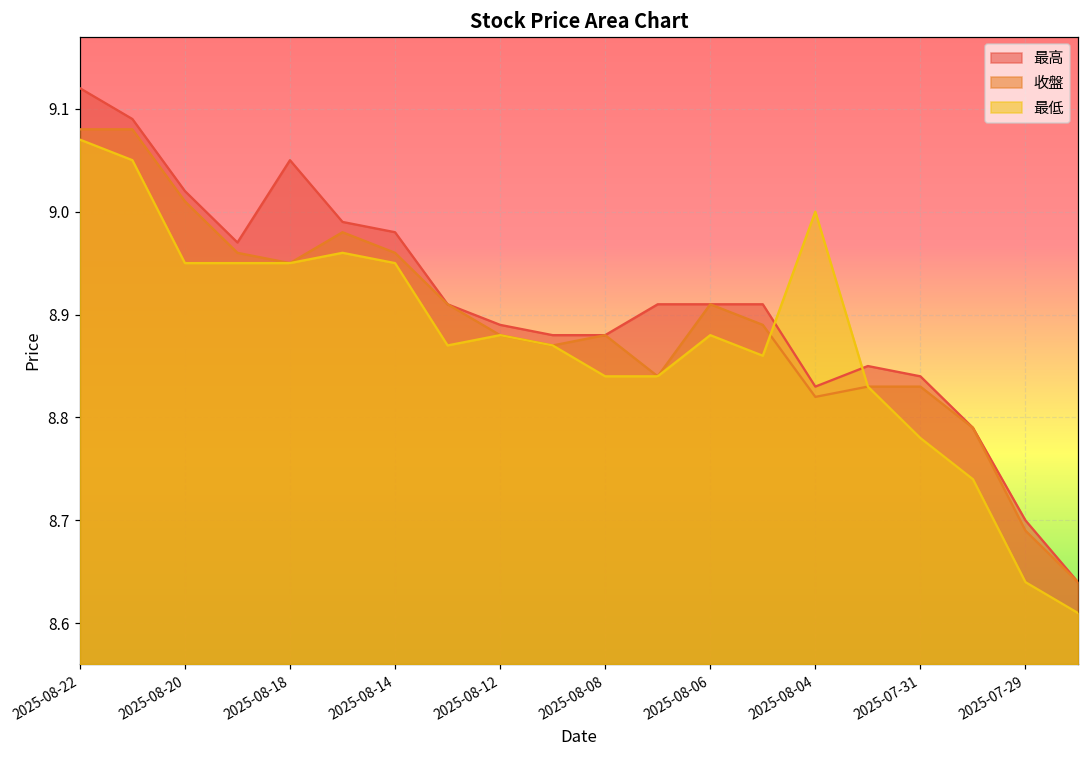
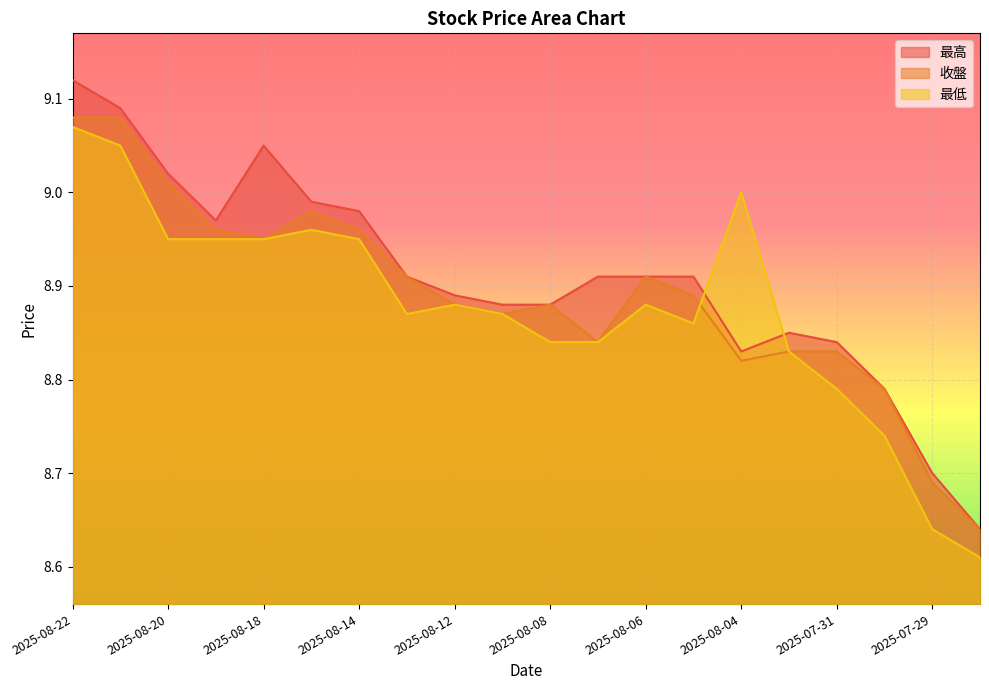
最低, 2025-07-31: 8.78 -> 8.79
